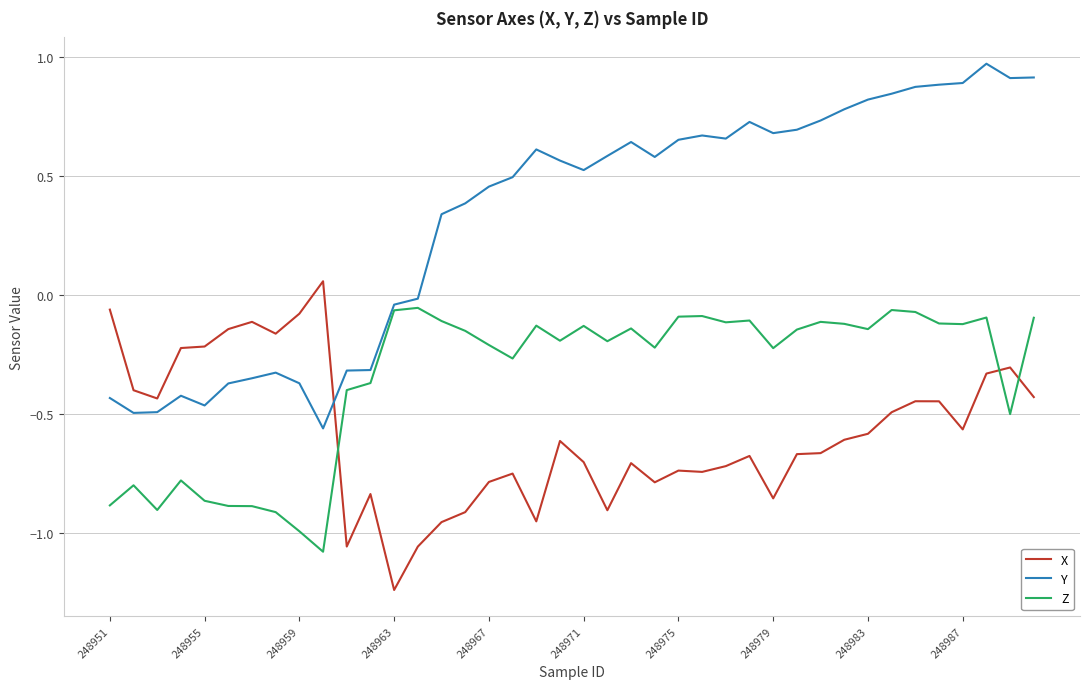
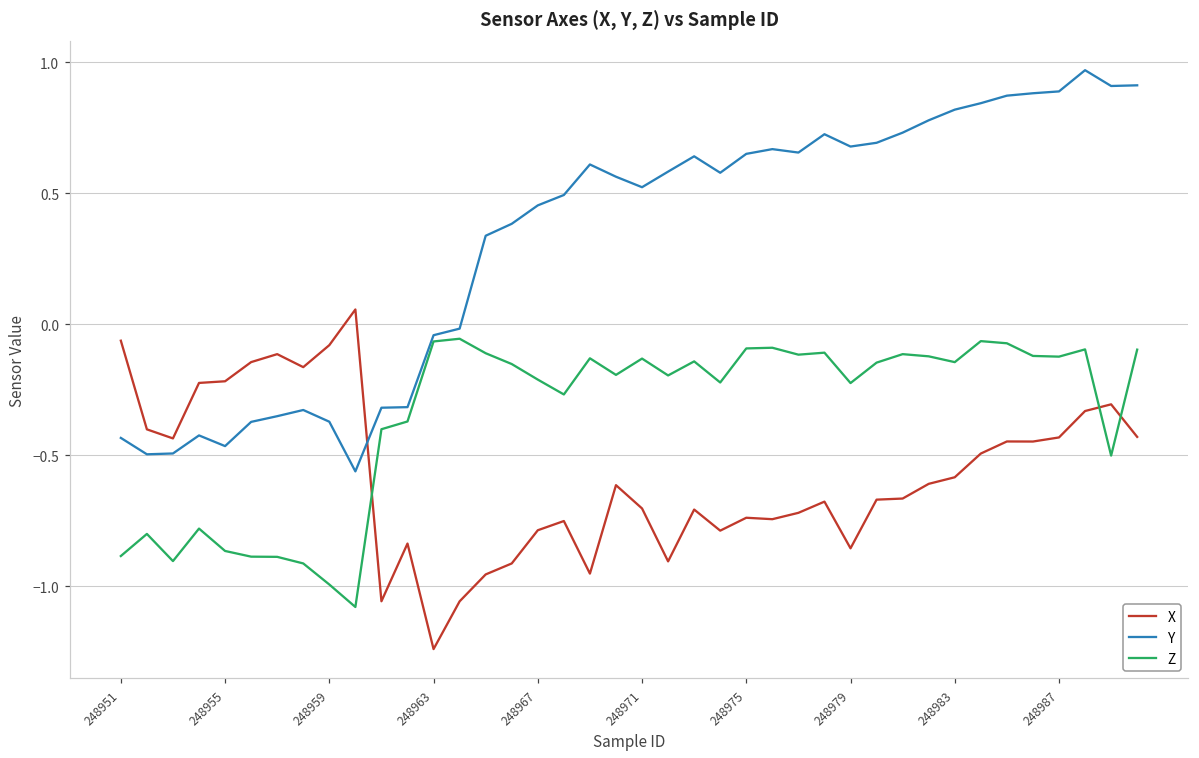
X, 248987: -0.57 -> -0.43
